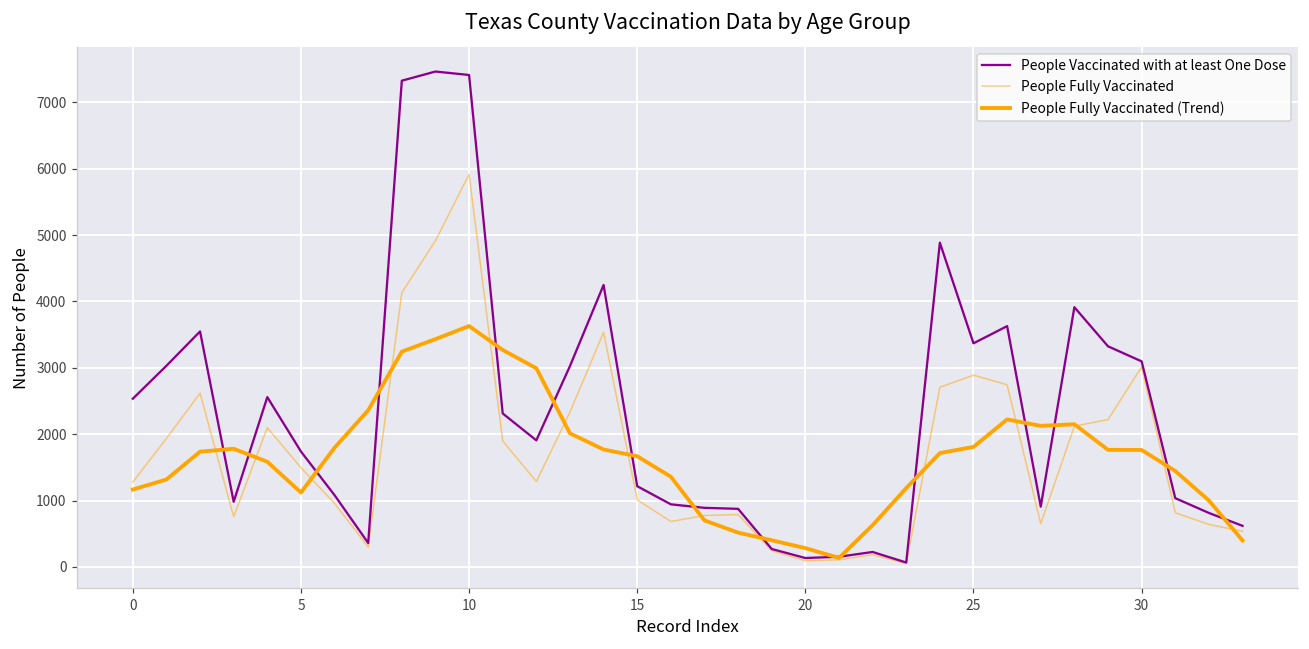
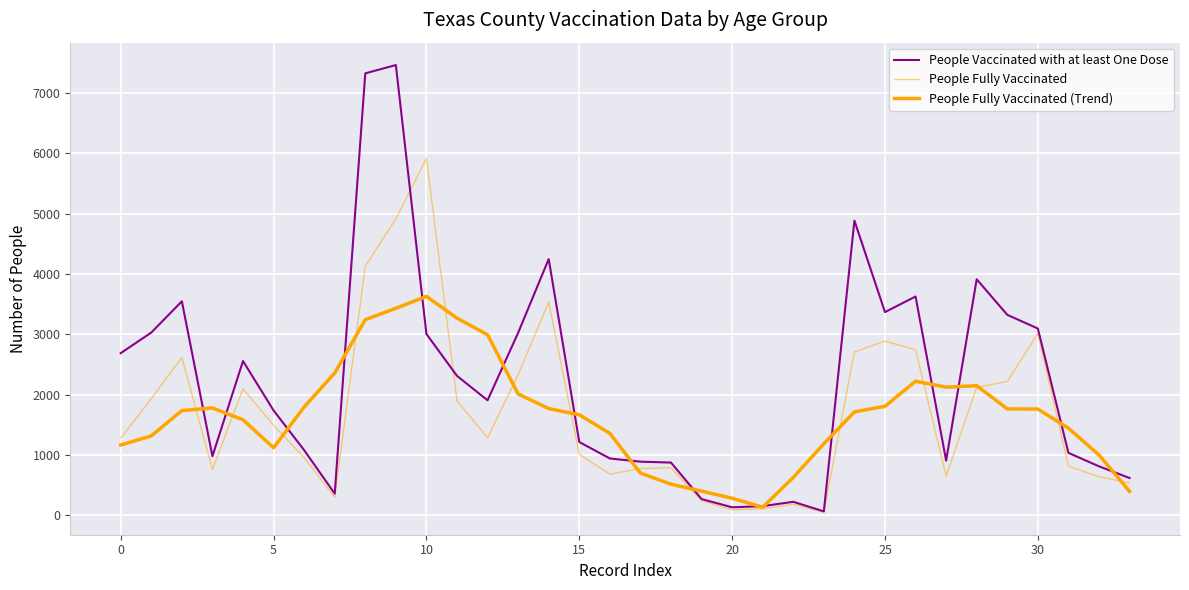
People Vaccinated with at least One Dose, 0: 2500 -> 2700
People Vaccinated with at least One Dose, 10: 7400 -> 3000
